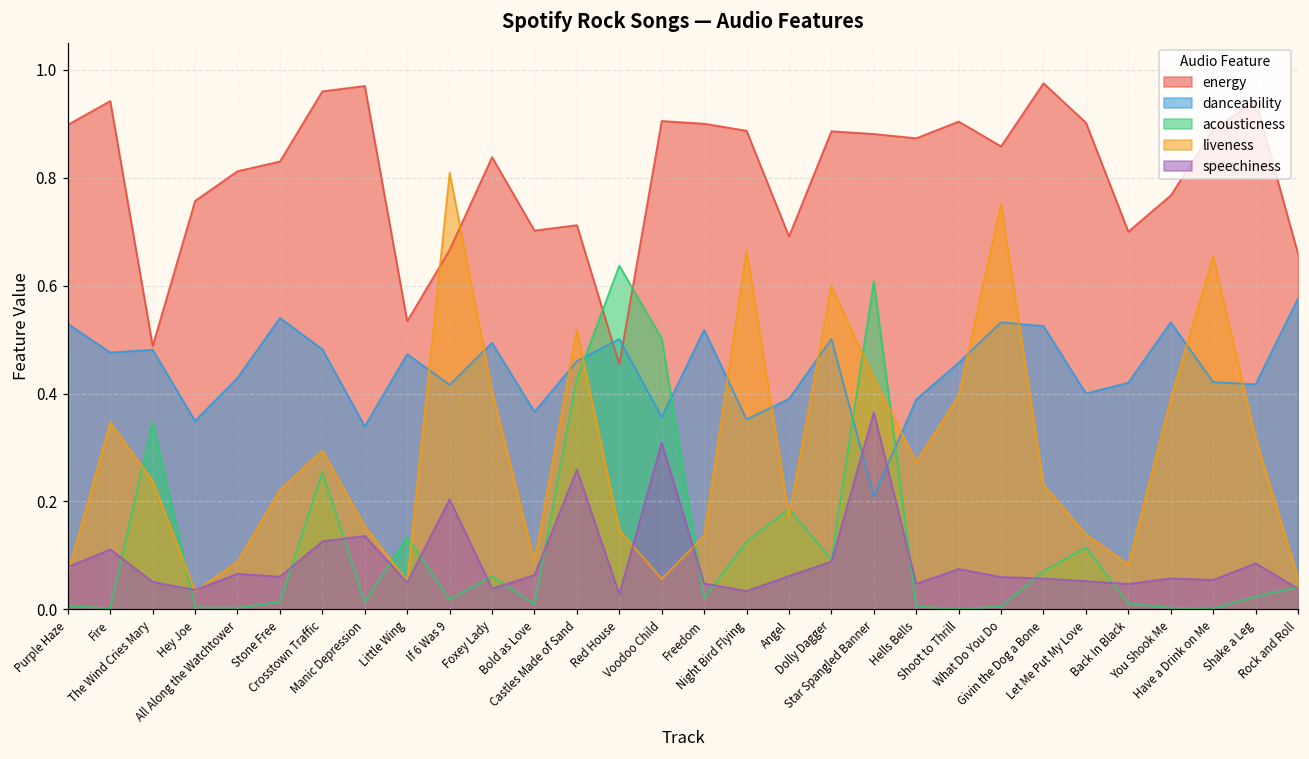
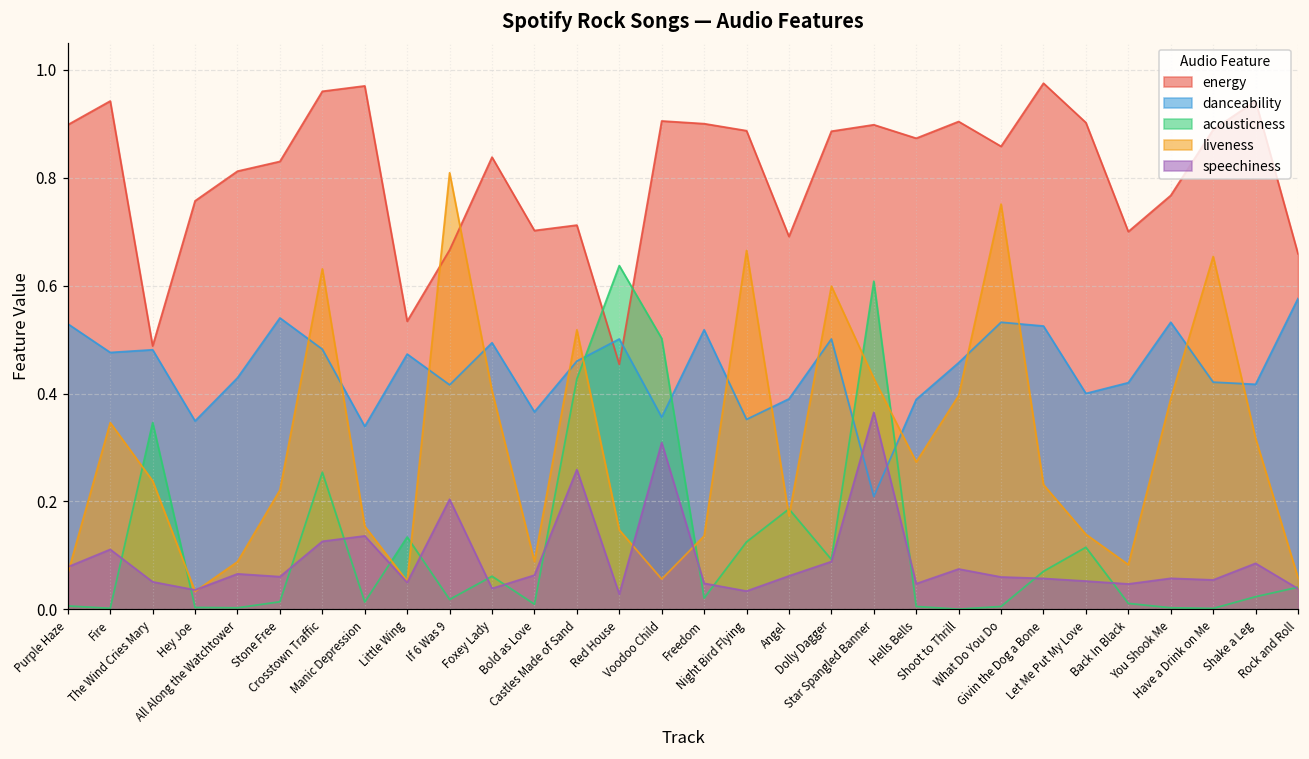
liveness, Crosstown Traffic: 0.29 -> 0.63
energy, Star Spangled Banner: 0.88 -> 0.90
